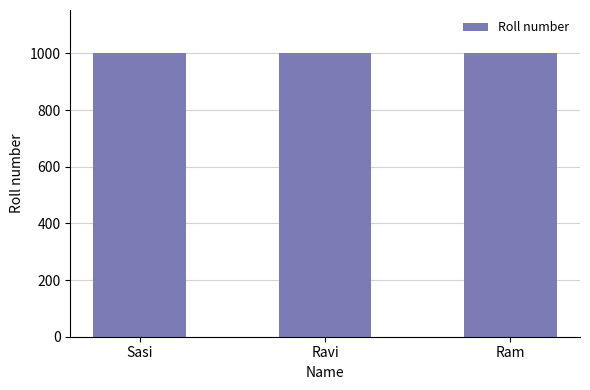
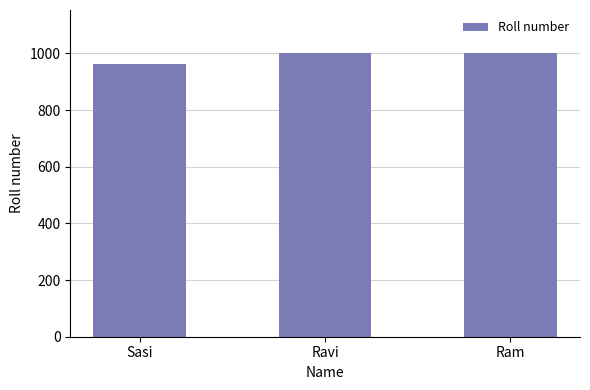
Sasi: 1000 -> 960
